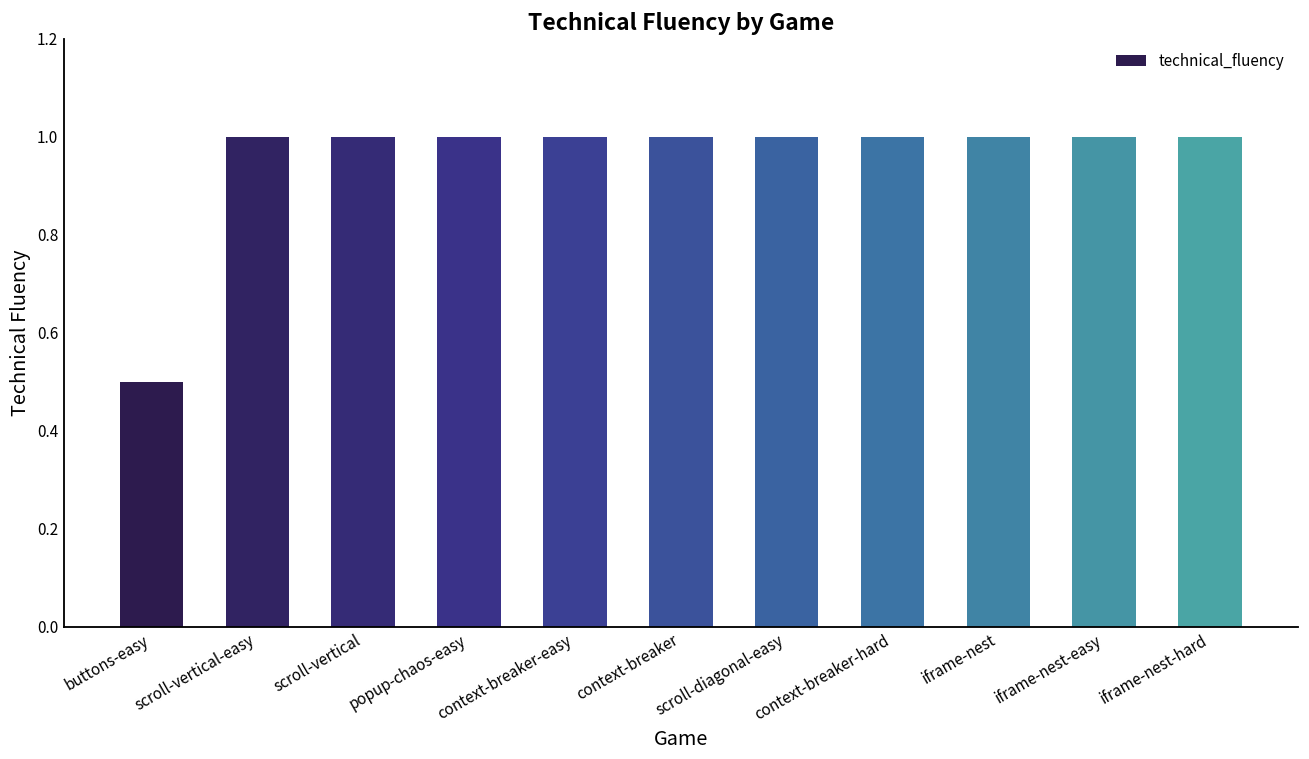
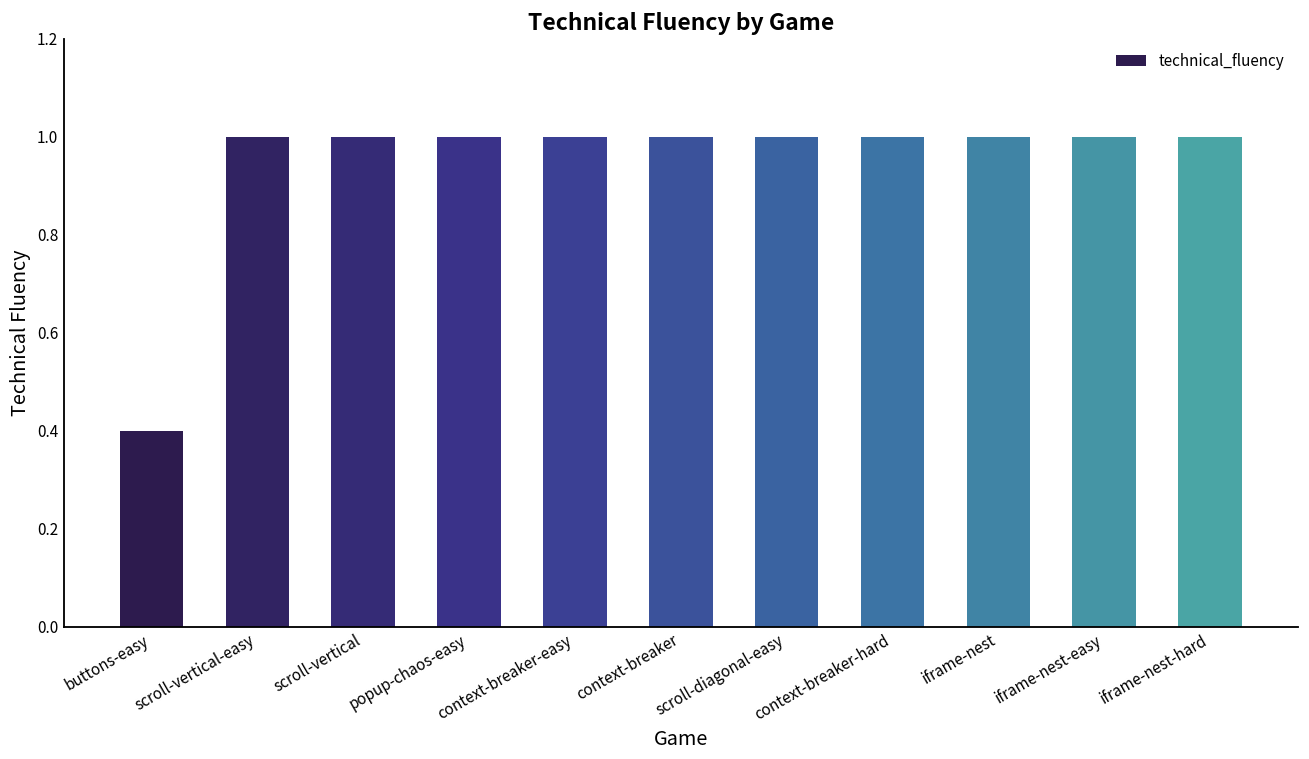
buttons-easy: 0.5 -> 0.4
